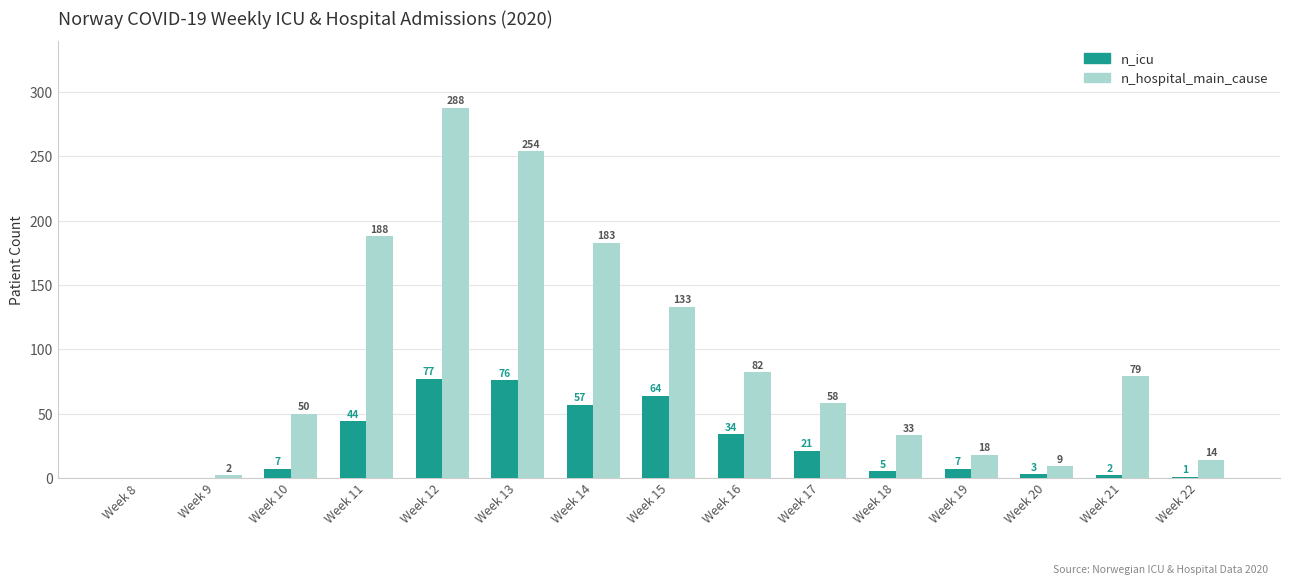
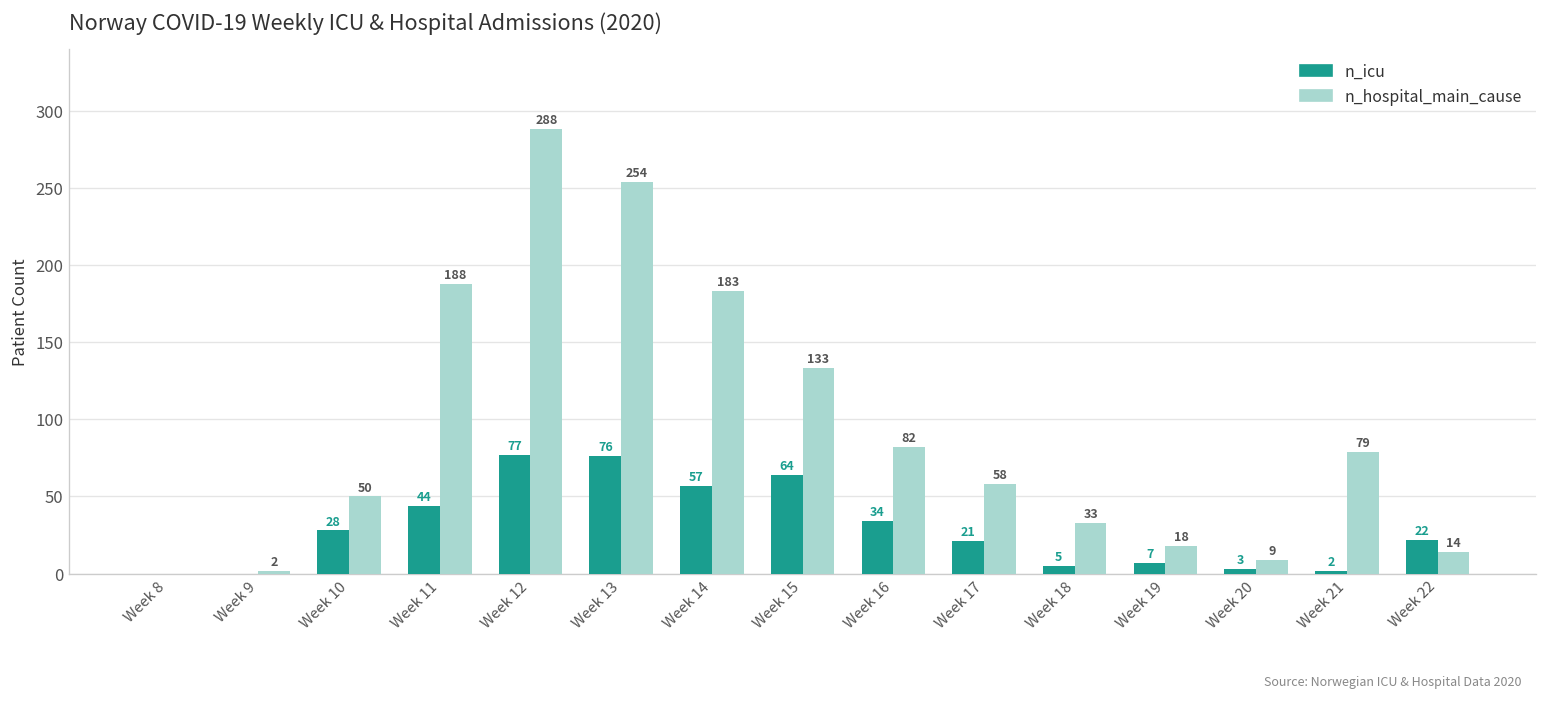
n_icu, Week 10: 7 -> 28
n_icu, Week 22: 1 -> 22
